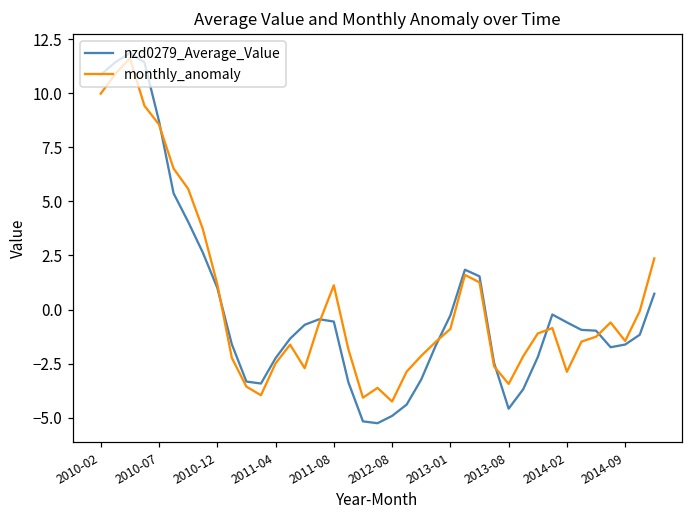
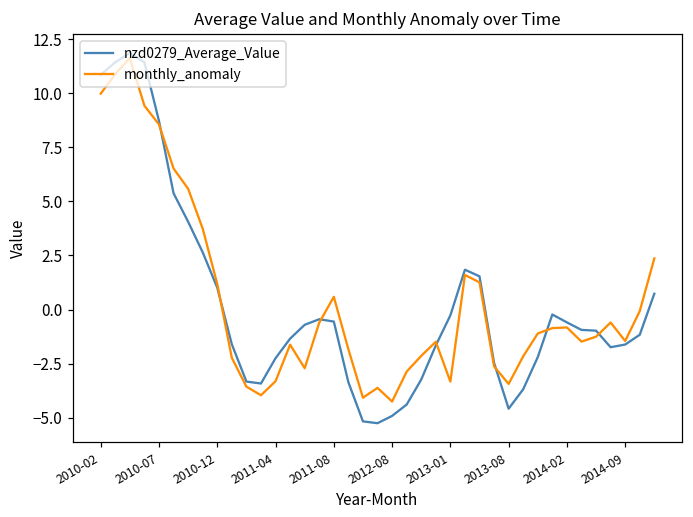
monthly_anomaly, 2011-04: -2.5 -> -3.3
monthly_anomaly, 2011-08: 1.1 -> 0.6
monthly_anomaly, 2013-01: -0.9 -> -3.3
monthly_anomaly, 2014-02: -2.9 -> -0.8
